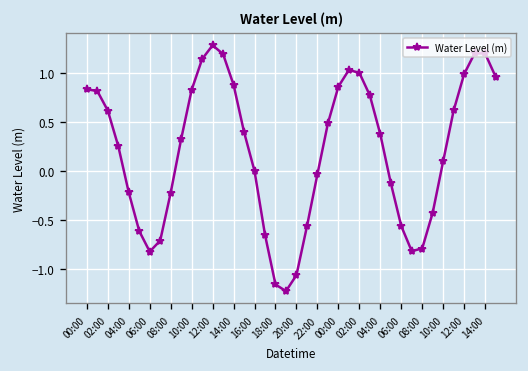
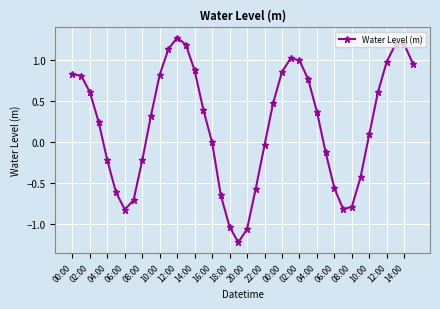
18:00: -1.2 -> -1.0
